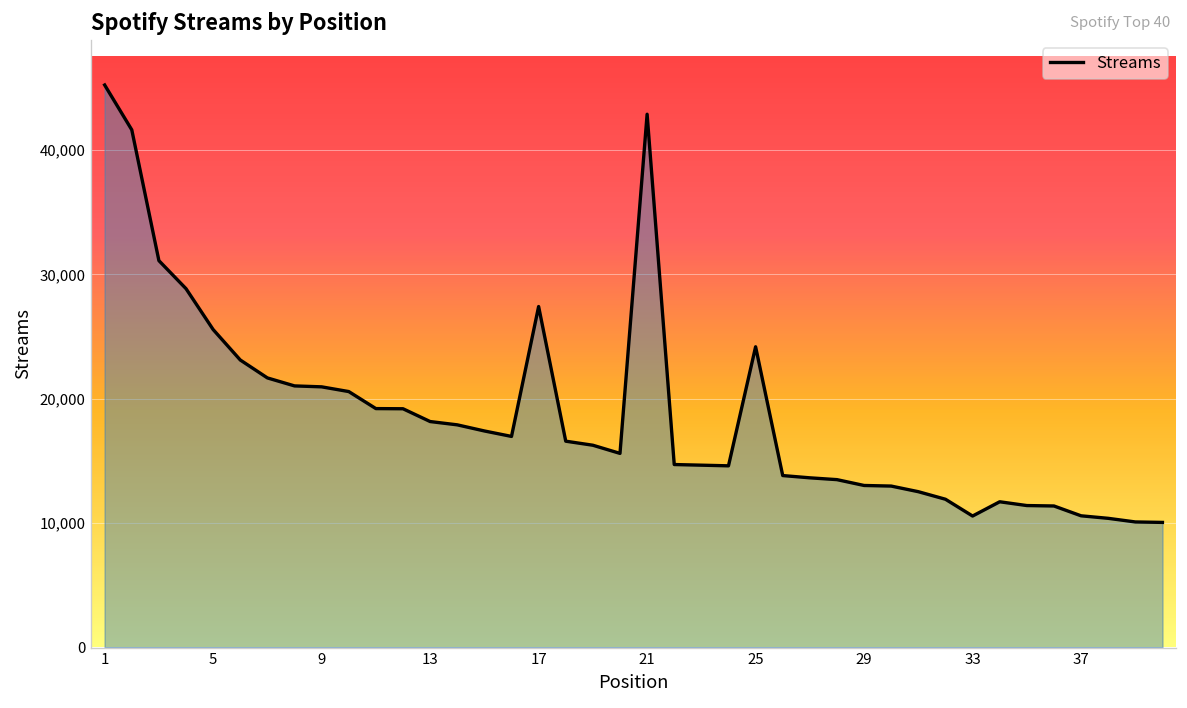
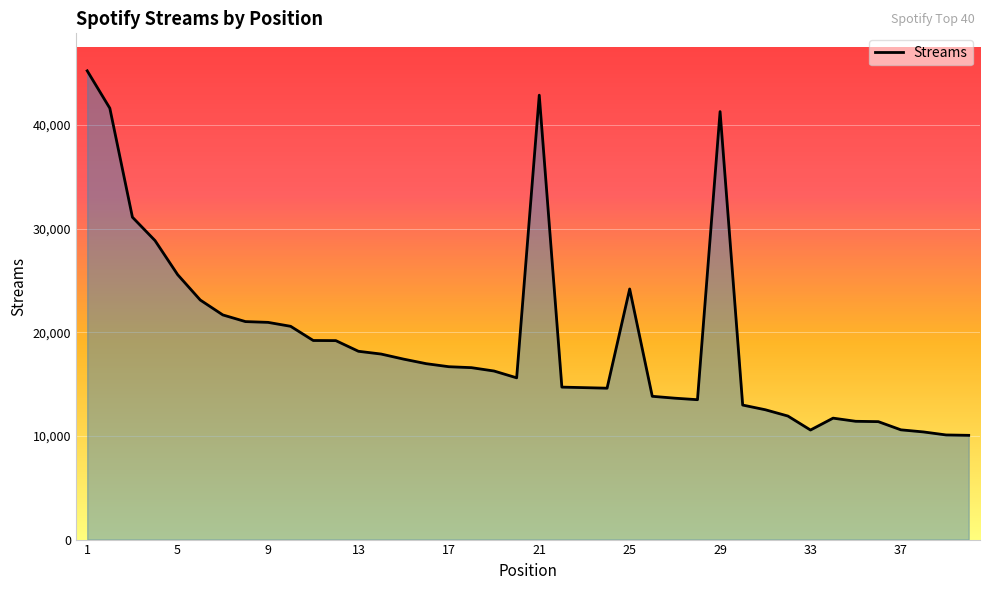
17: 27,400 -> 16,700
29: 13,000 -> 41,300
